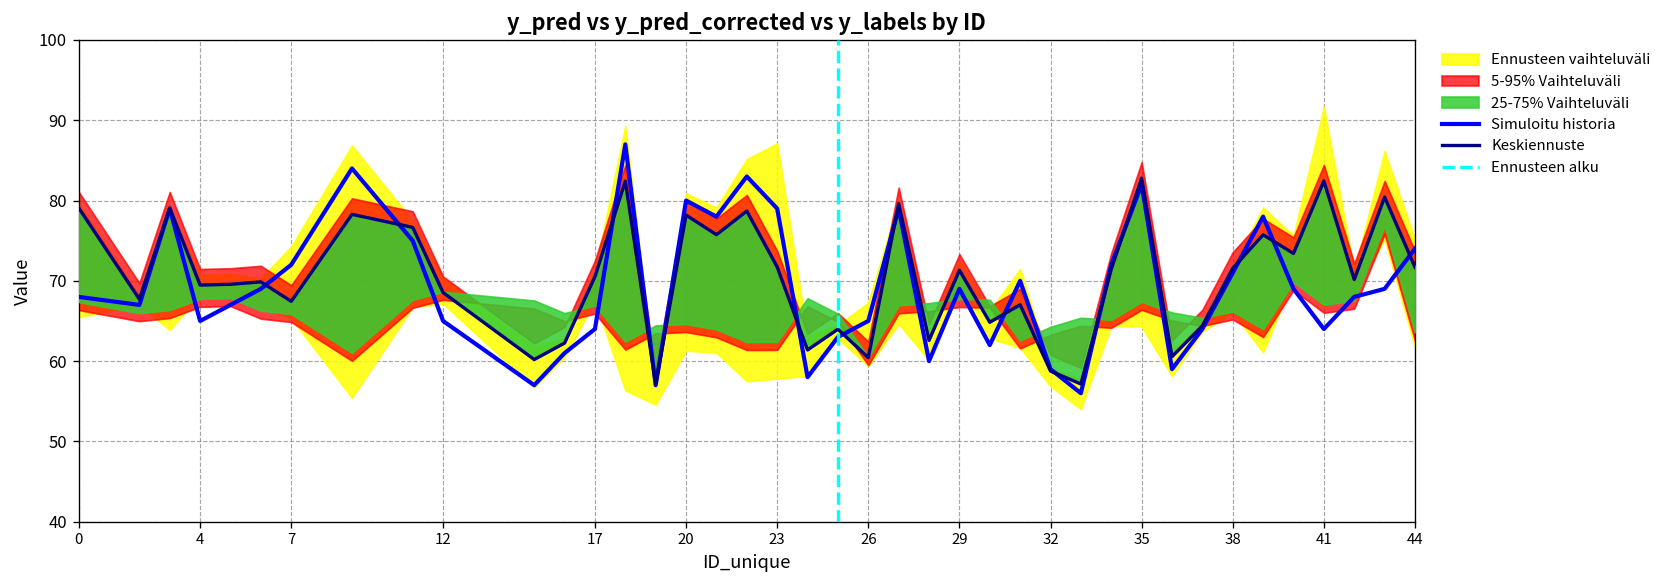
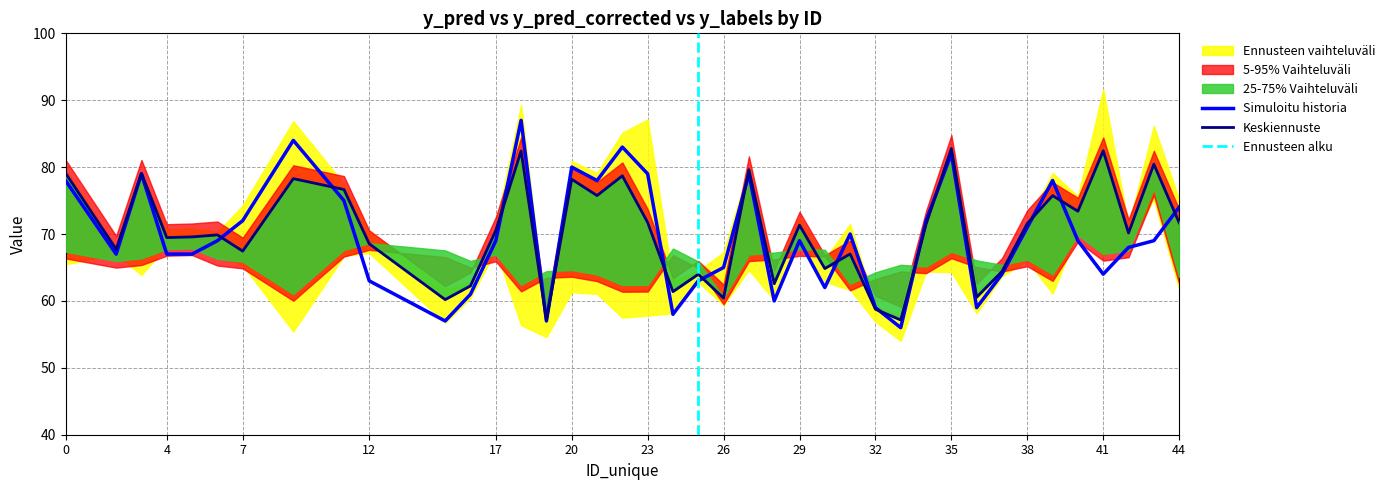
Simuloitu historia, 0: 68 -> 78
Simuloitu historia, 4: 65 -> 67
Simuloitu historia, 12: 65 -> 63
Simuloitu historia, 17: 64 -> 69
